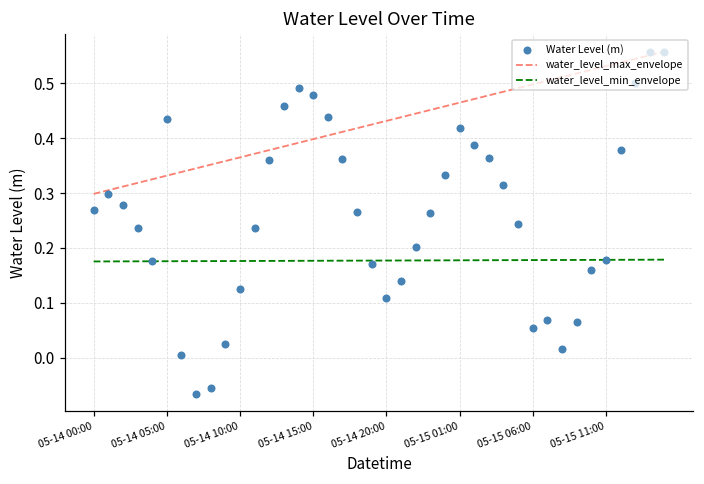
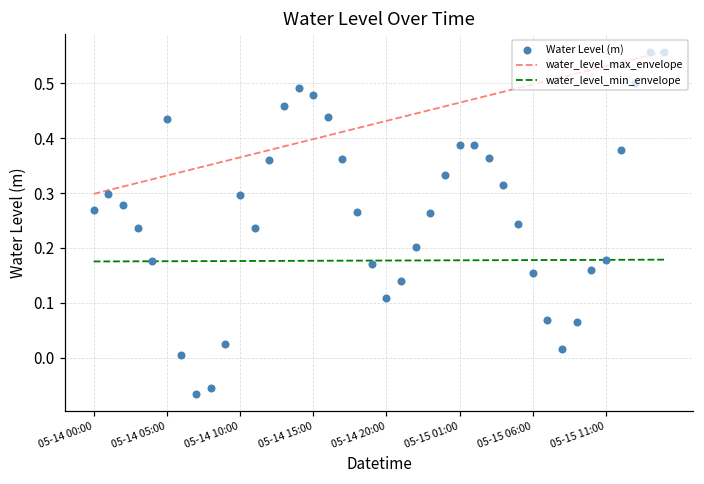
Water Level (m), 05-14 10:00: 0.13 -> 0.30
Water Level (m), 05-15 01:00: 0.42 -> 0.39
Water Level (m), 05-15 06:00: 0.05 -> 0.15
